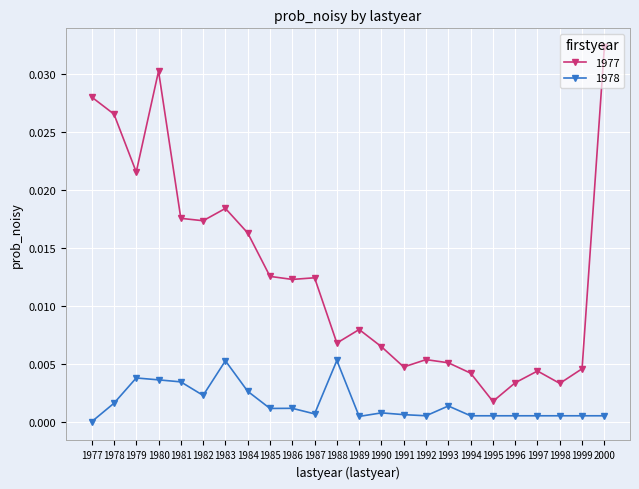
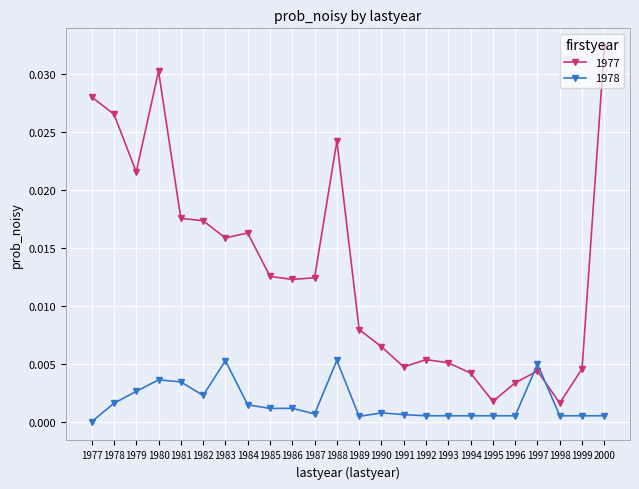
1978, 1979: 0.0038 -> 0.0026
1977, 1983: 0.0184 -> 0.0159
1978, 1984: 0.0026 -> 0.0015
1977, 1988: 0.0068 -> 0.0242
1978, 1993: 0.0014 -> 0.0005
1978, 1997: 0.0005 -> 0.0050
1977, 1998: 0.0033 -> 0.0016
